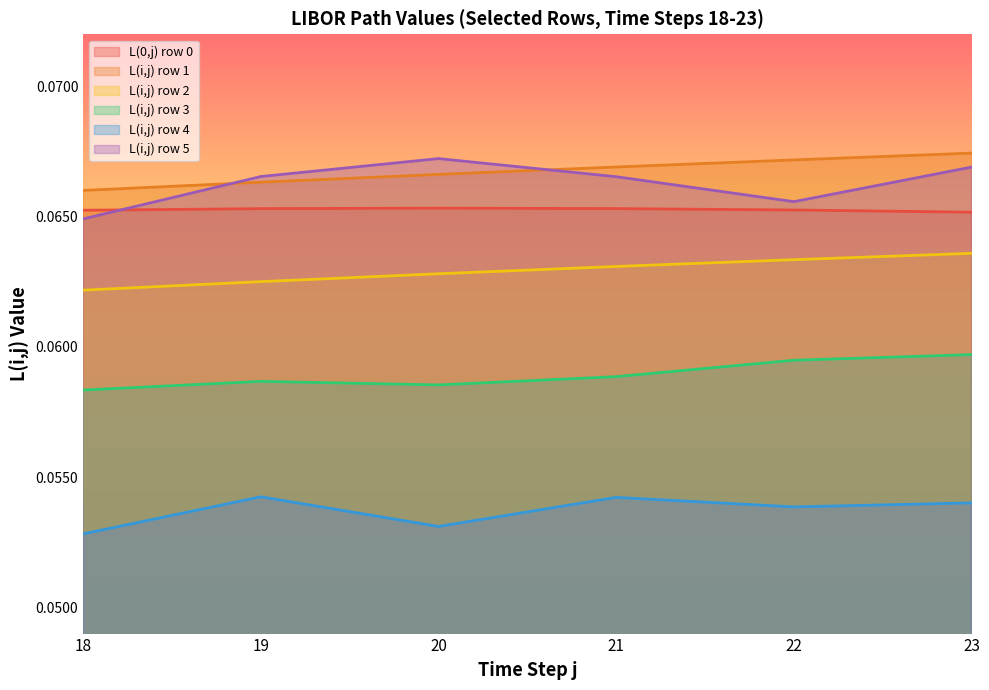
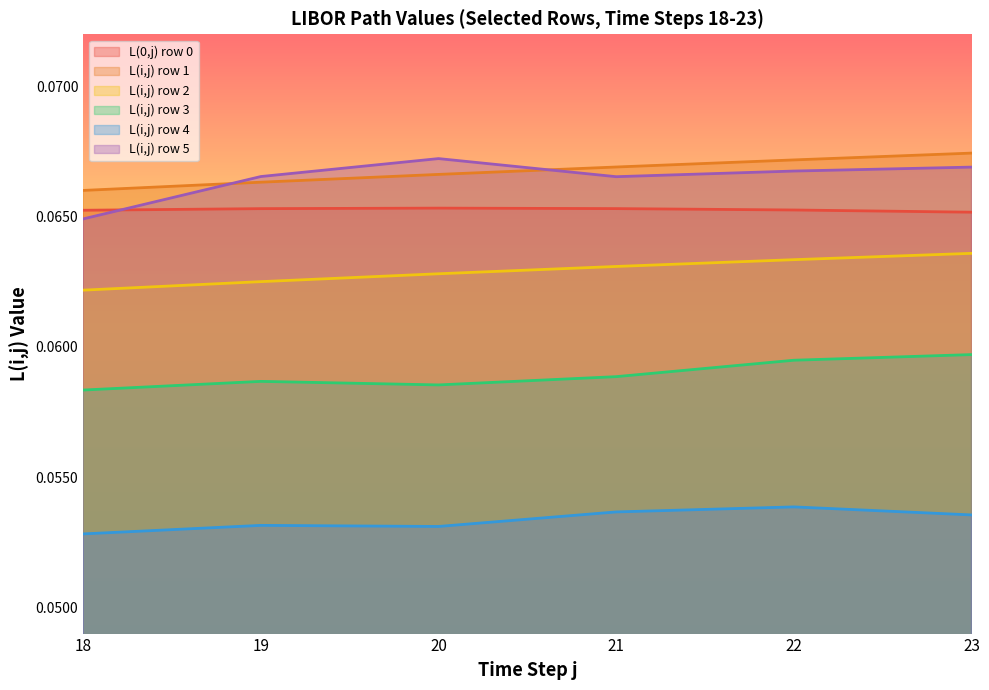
L(i,j) row 4, 19: 0.0542 -> 0.0532
L(i,j) row 4, 21: 0.0542 -> 0.0537
L(i,j) row 5, 22: 0.0656 -> 0.0668
L(i,j) row 4, 23: 0.0540 -> 0.0536
